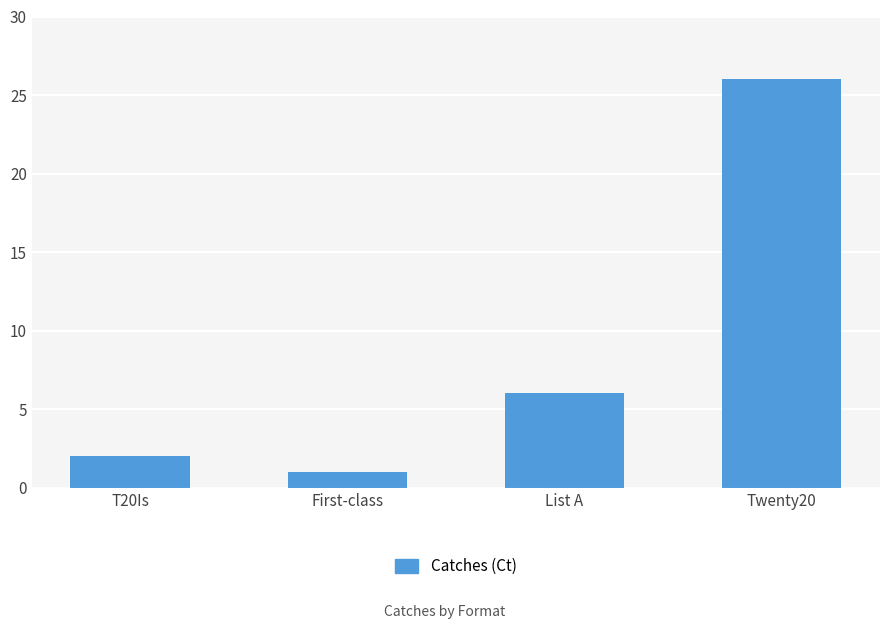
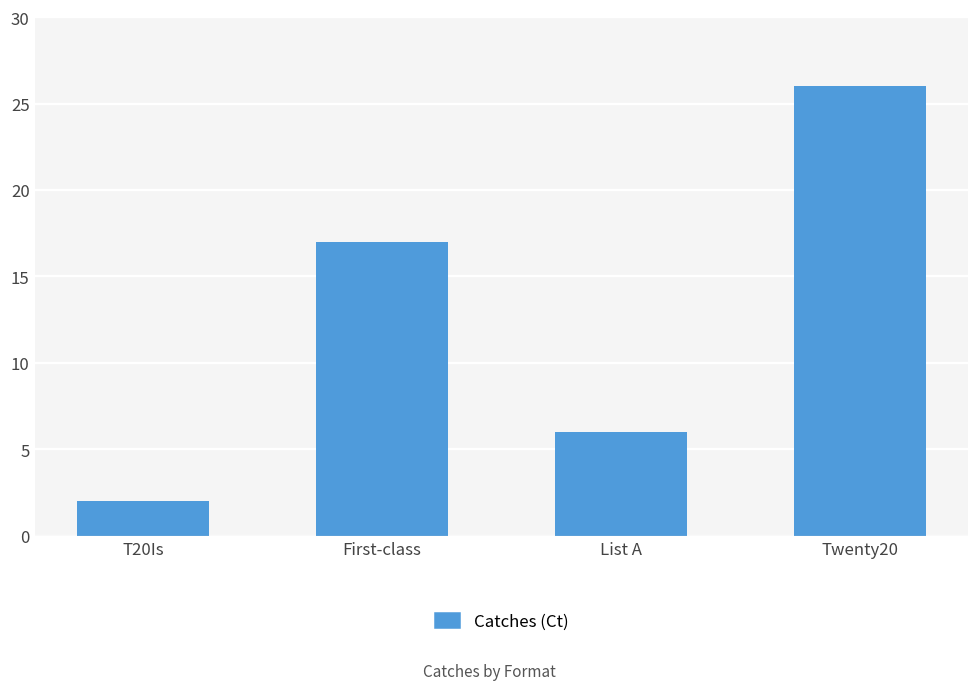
First-class: 1 -> 17
